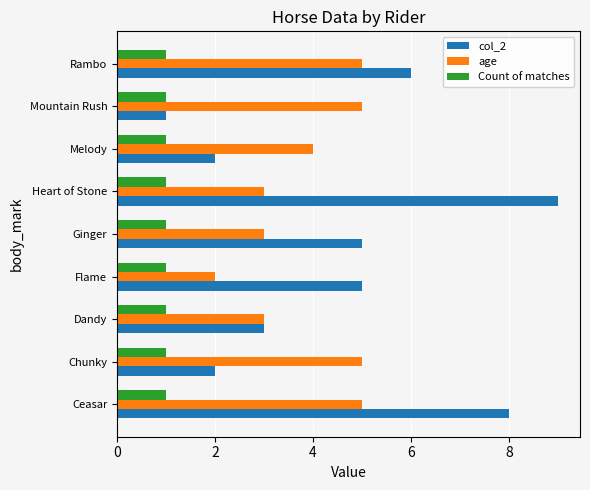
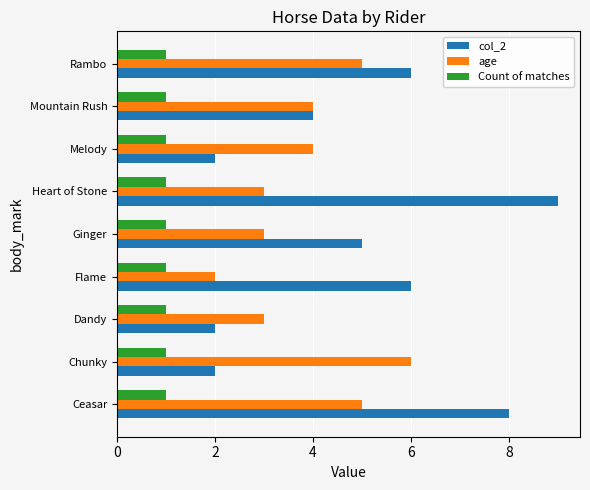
age, Mountain Rush: 5 -> 4
col_2, Mountain Rush: 1 -> 4
col_2, Flame: 5 -> 6
col_2, Dandy: 3 -> 2
age, Chunky: 5 -> 6
